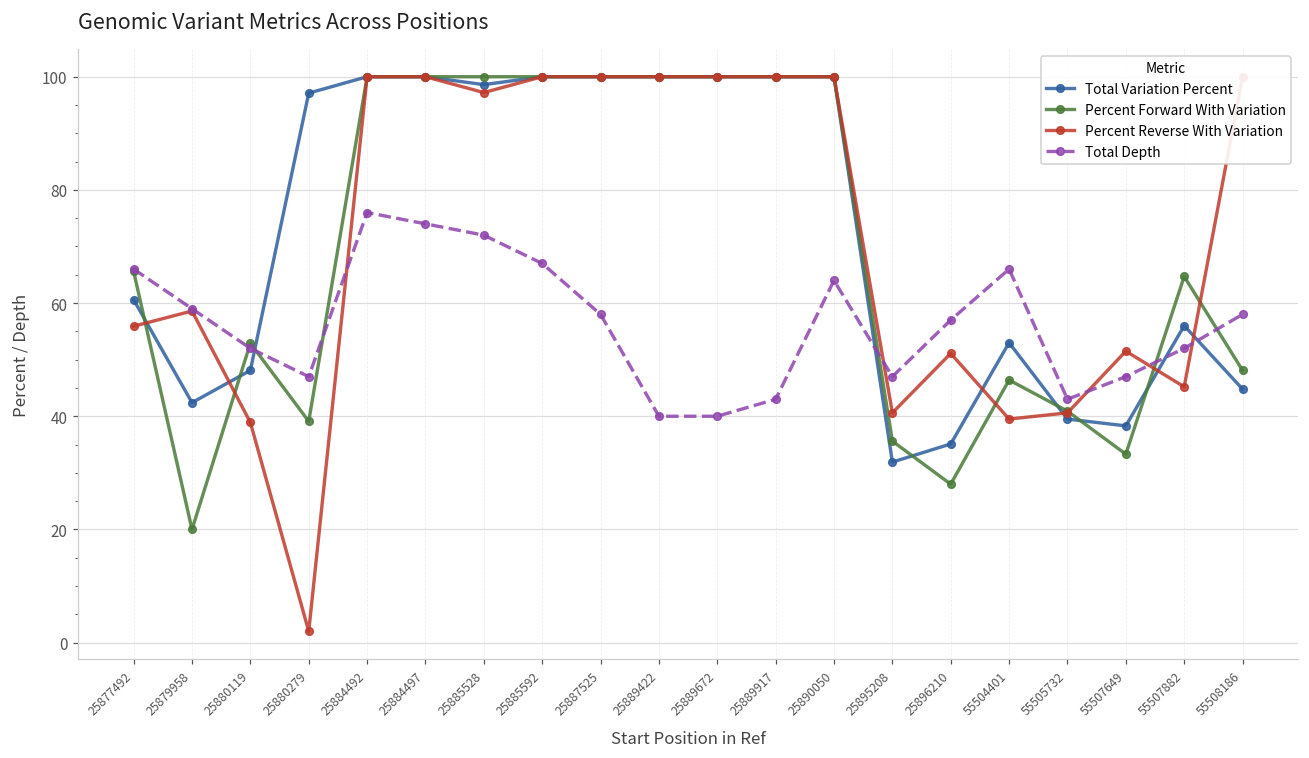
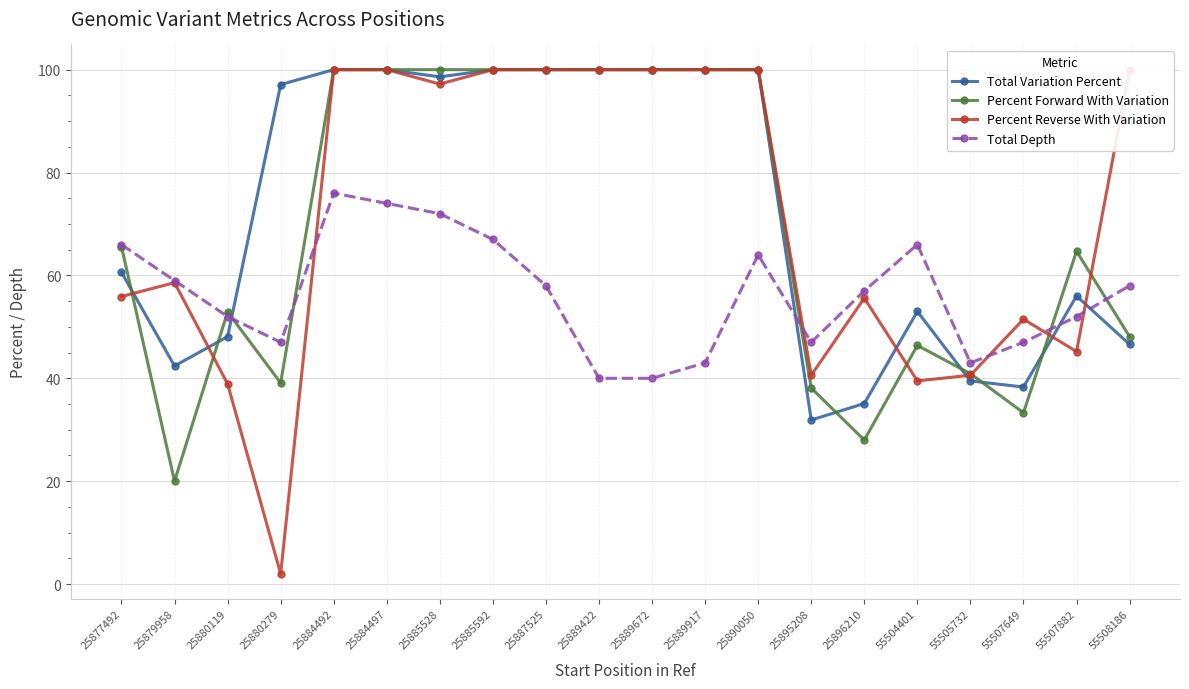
Percent Forward With Variation, 25895208: 36 -> 38
Percent Reverse With Variation, 25896210: 51 -> 56
Total Variation Percent, 55508186: 45 -> 47
